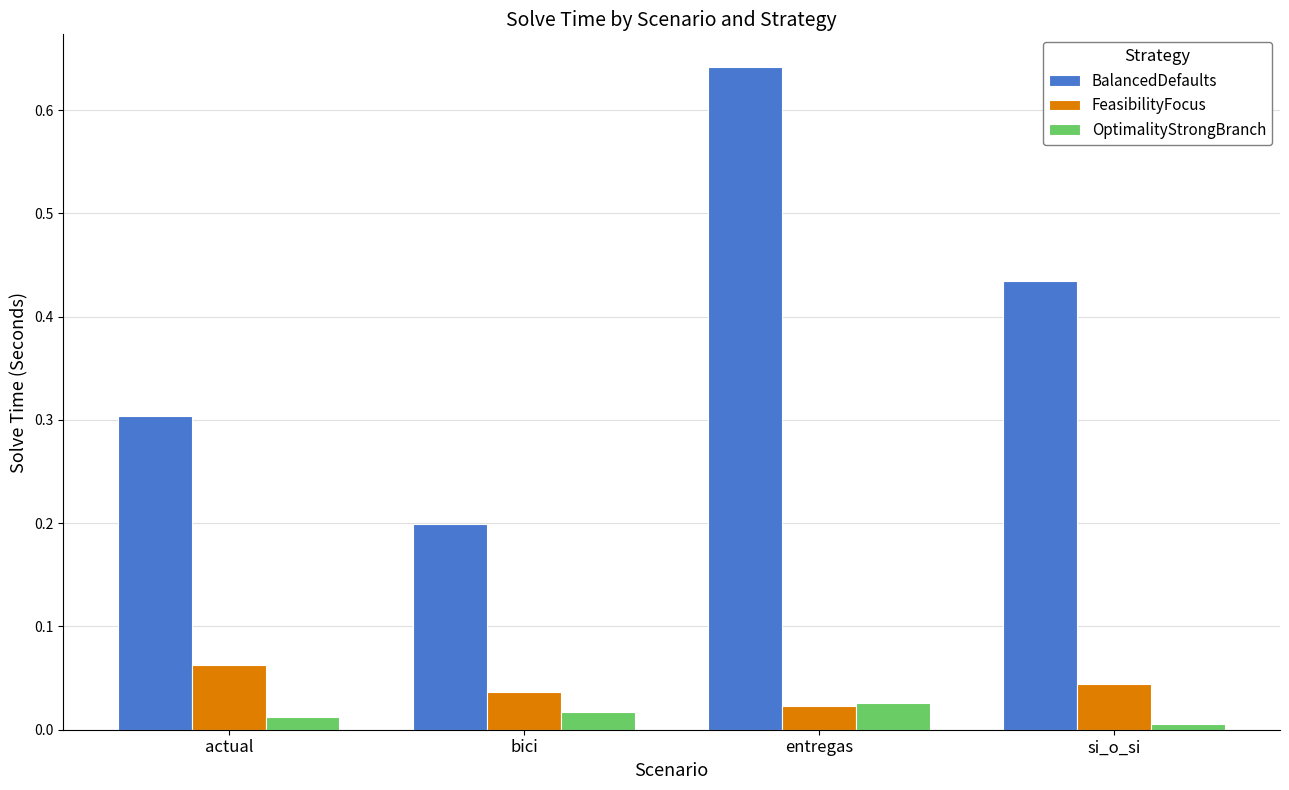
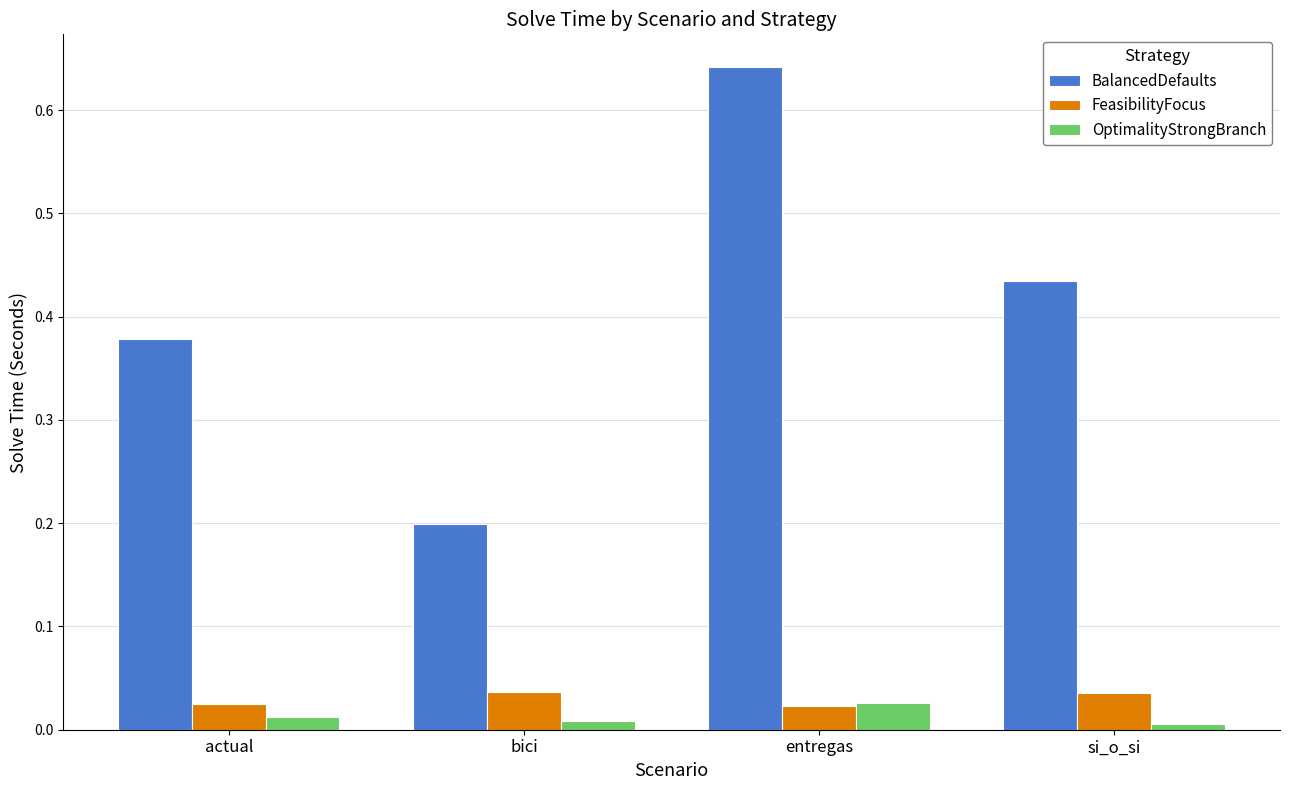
BalancedDefaults, actual: 0.304 -> 0.379
FeasibilityFocus, actual: 0.063 -> 0.025
OptimalityStrongBranch, bici: 0.017 -> 0.009
FeasibilityFocus, si_o_si: 0.044 -> 0.035
